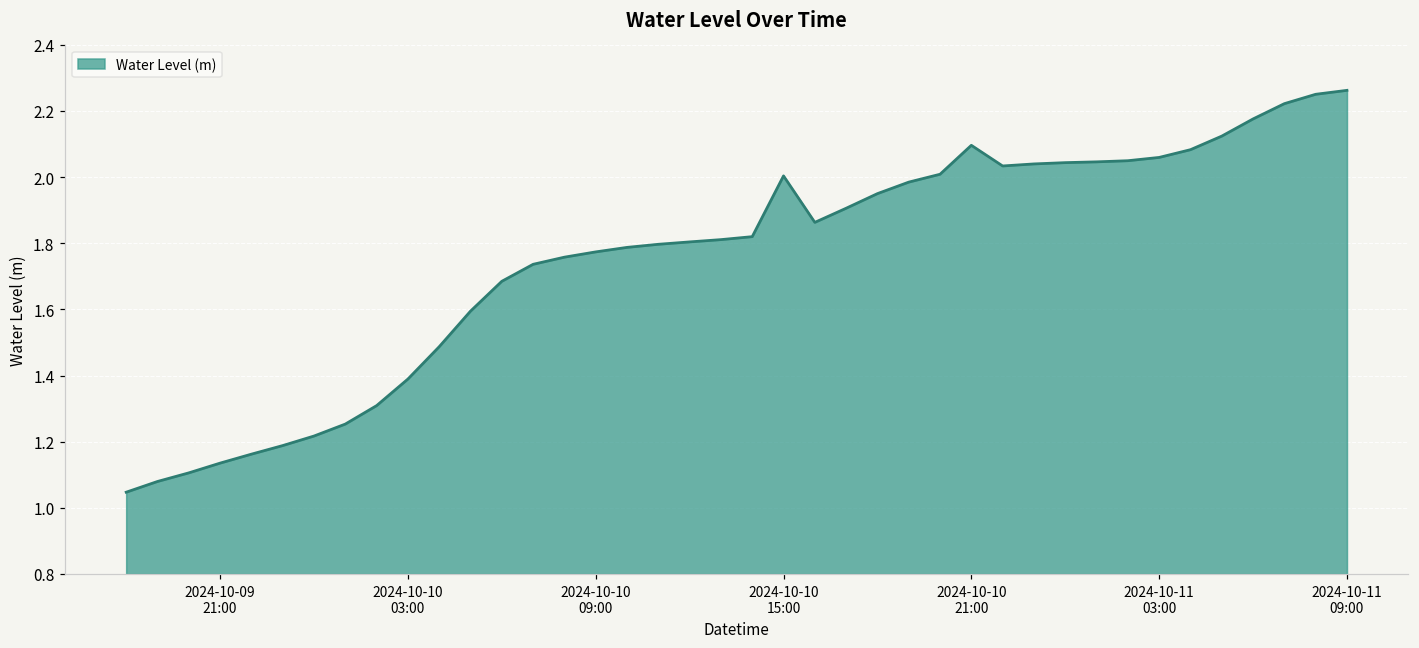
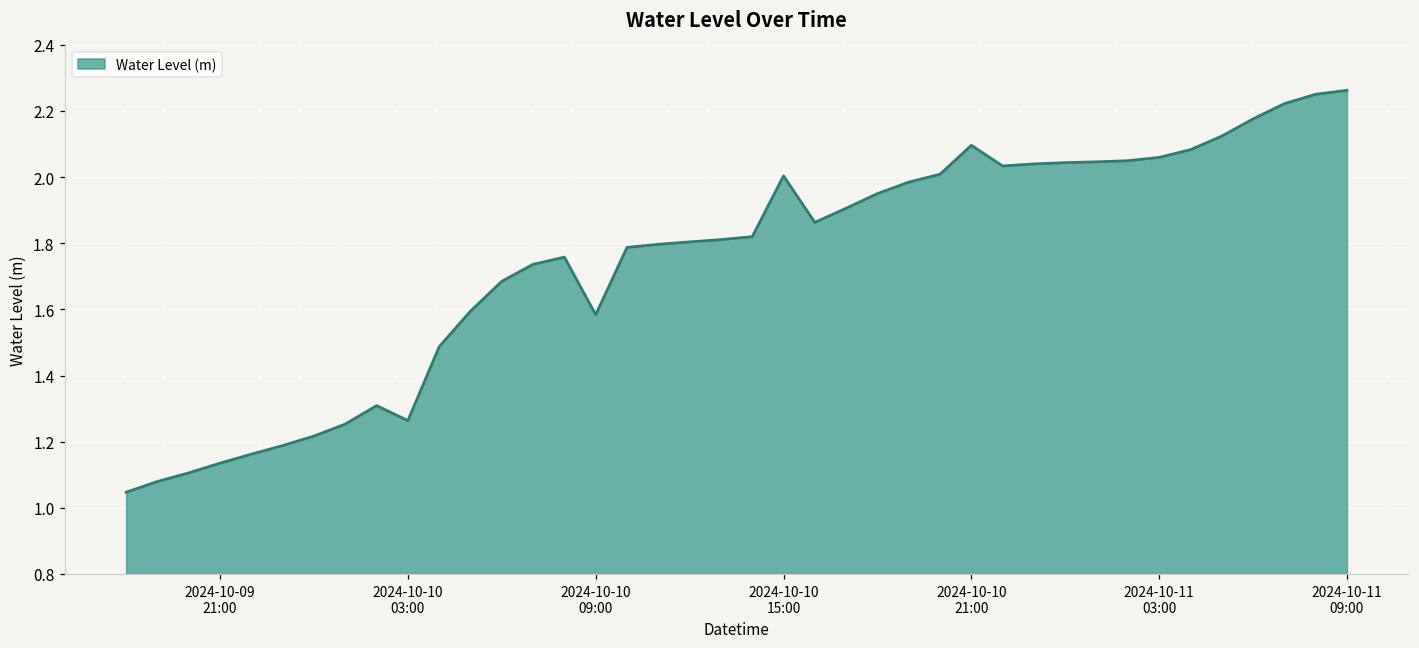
2024-10-10 03:00: 1.39 -> 1.26
2024-10-10 09:00: 1.77 -> 1.58
